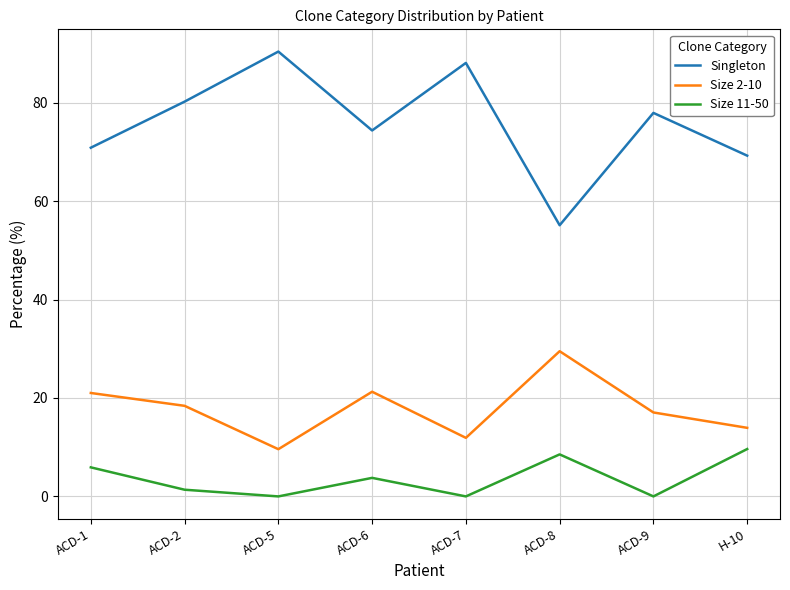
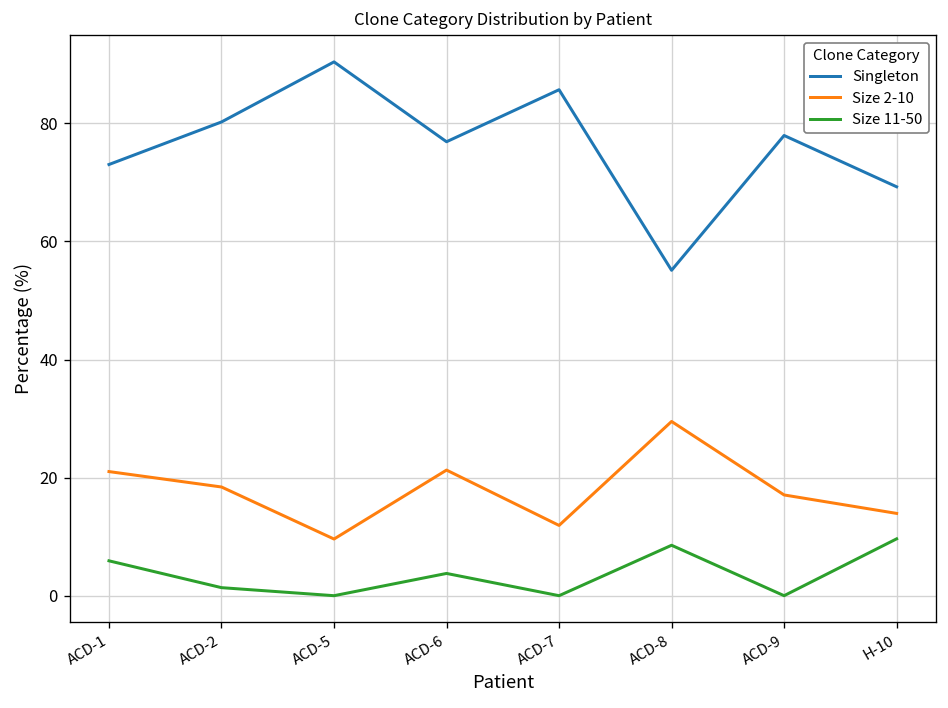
Singleton, ACD-1: 71 -> 73
Singleton, ACD-6: 74 -> 77
Singleton, ACD-7: 88 -> 86
